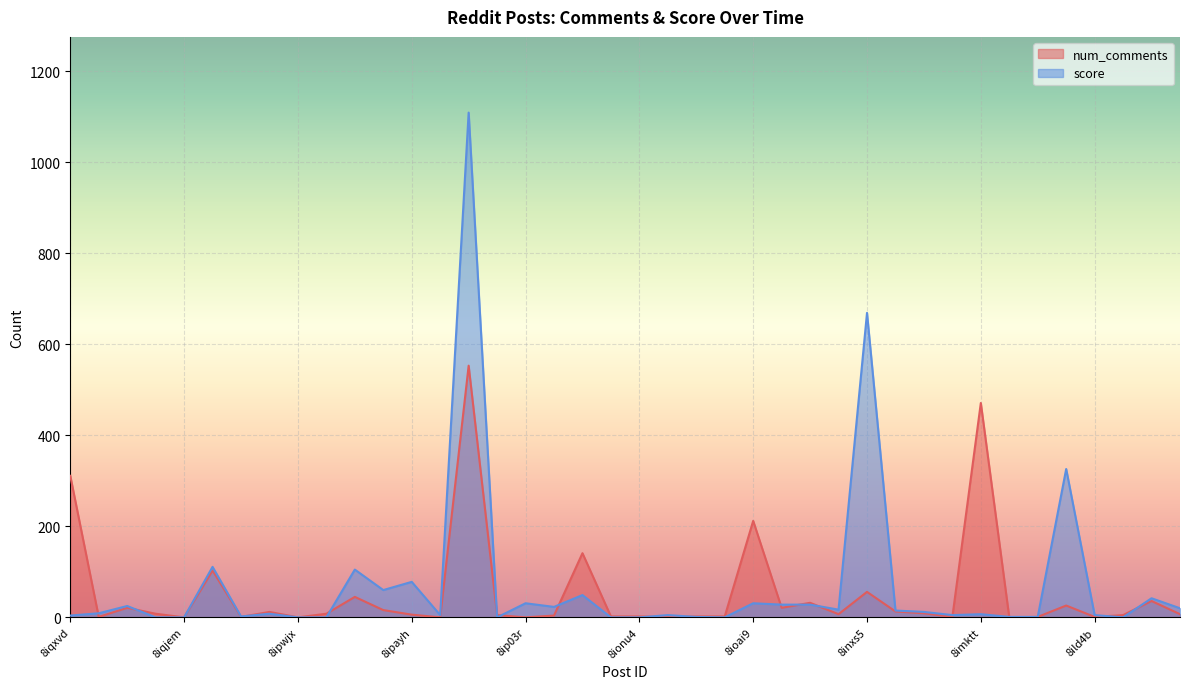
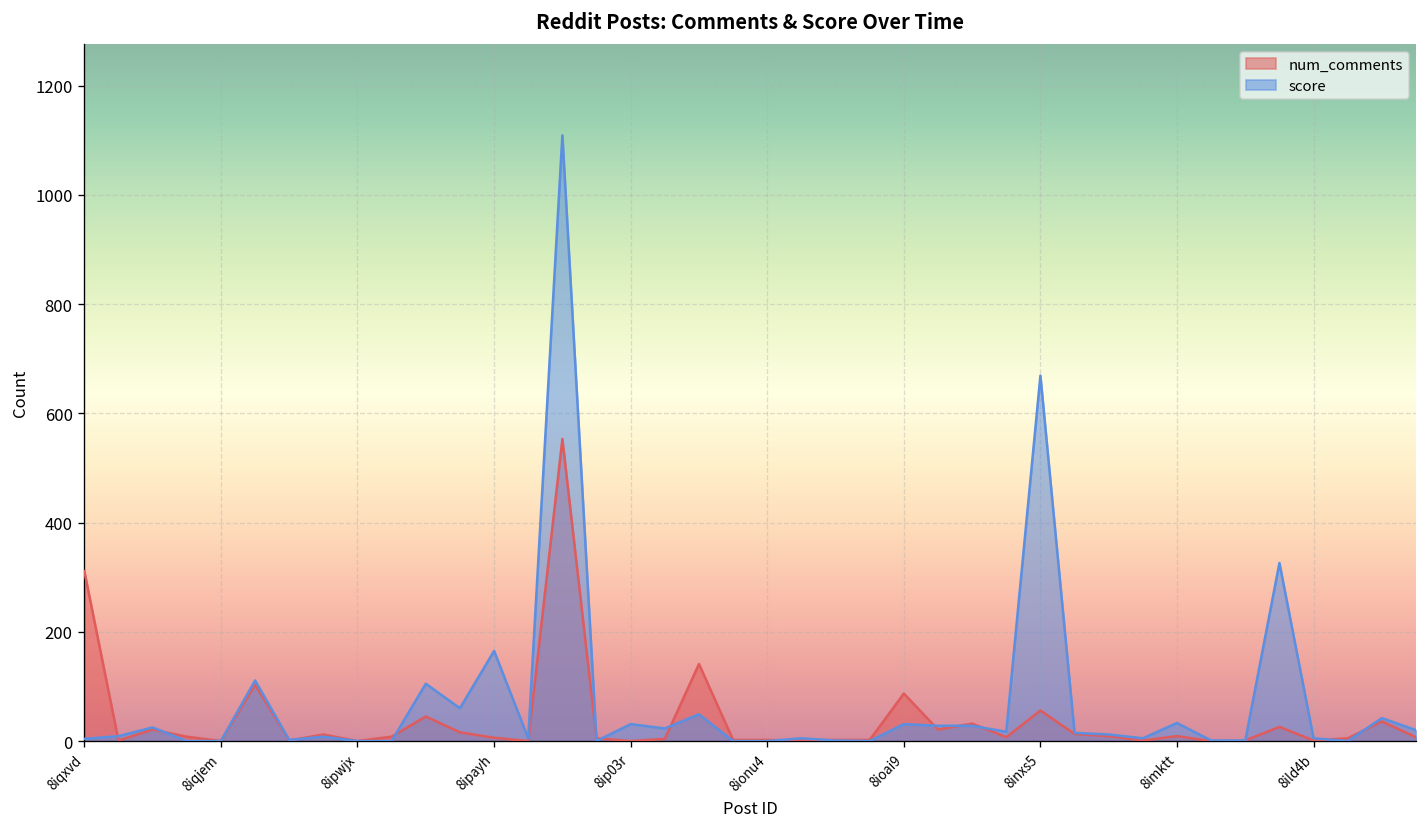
score, 8ipayh: 80 -> 170
num_comments, 8ioai9: 210 -> 90
num_comments, 8imktt: 470 -> 10
score, 8imktt: 10 -> 30
